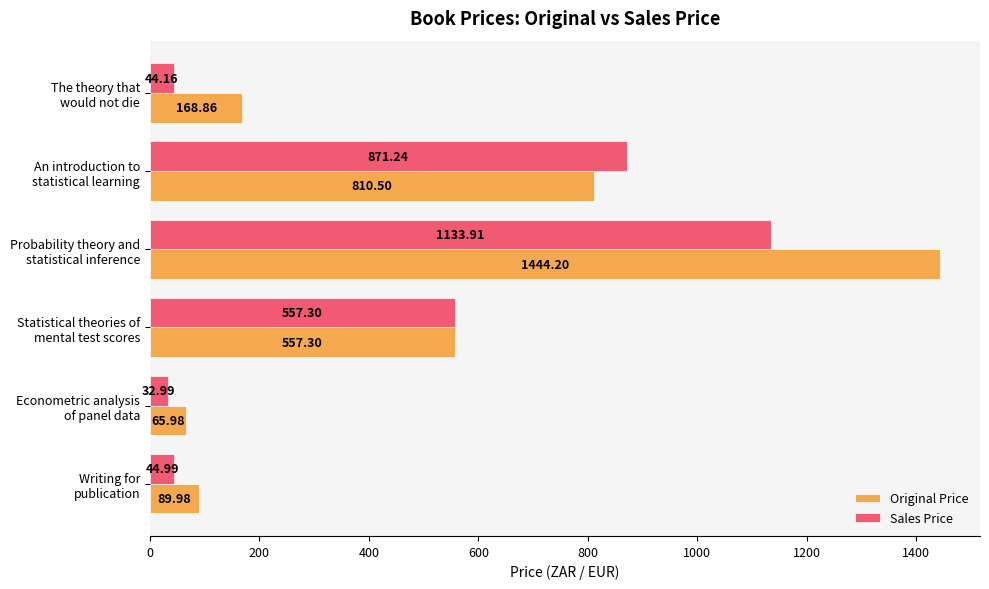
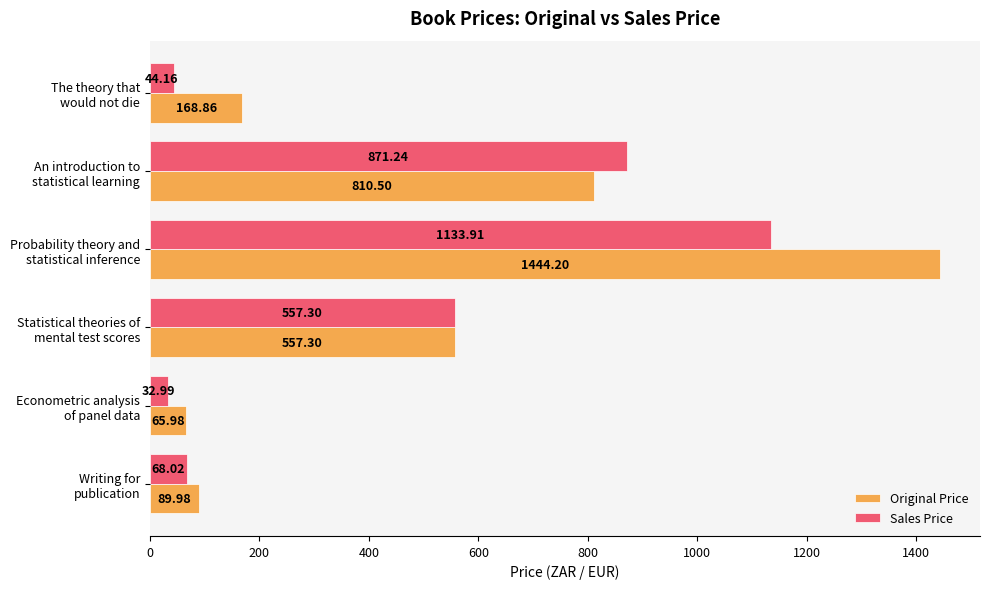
Sales Price, Writing for publication: 44.99 -> 68.02
